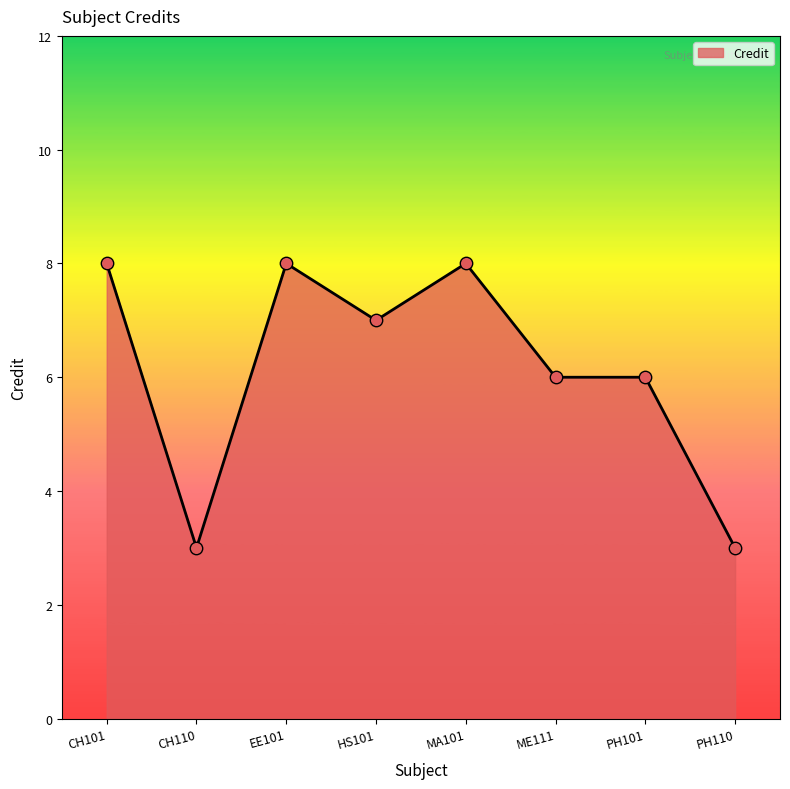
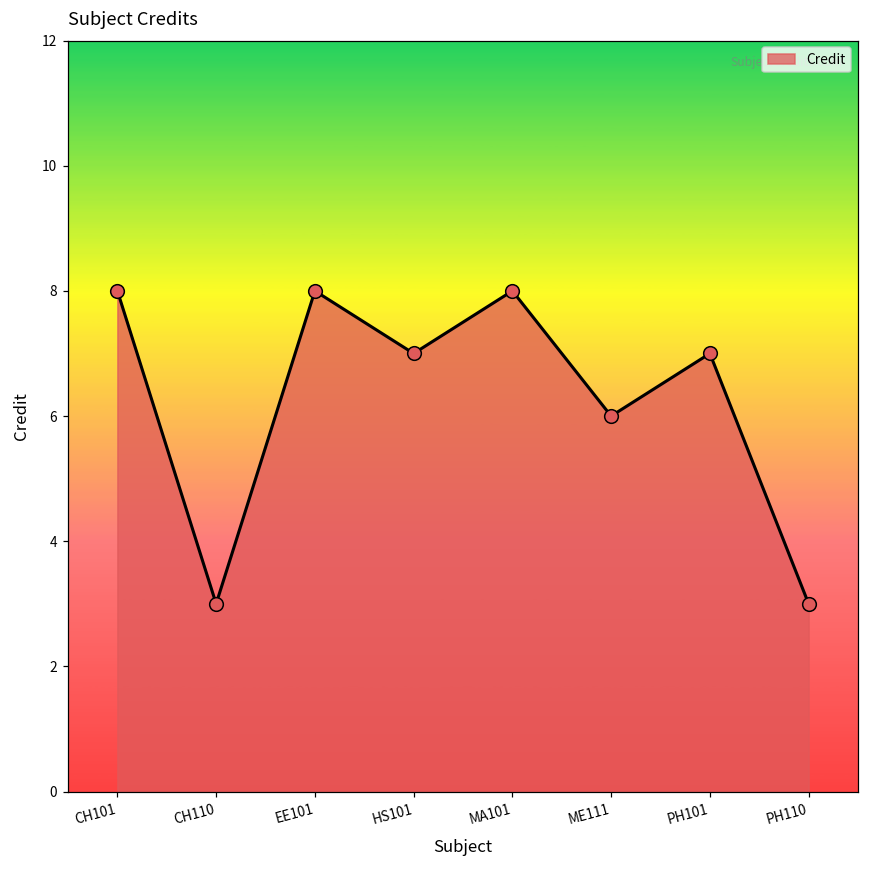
PH101: 6 -> 7
